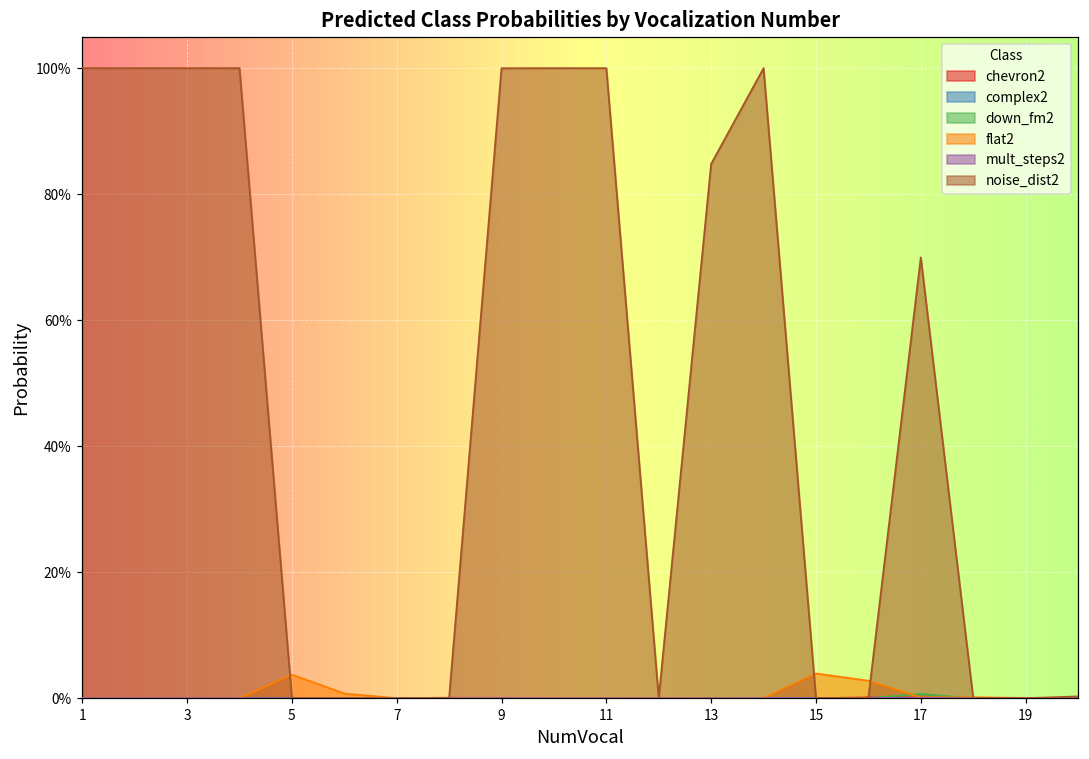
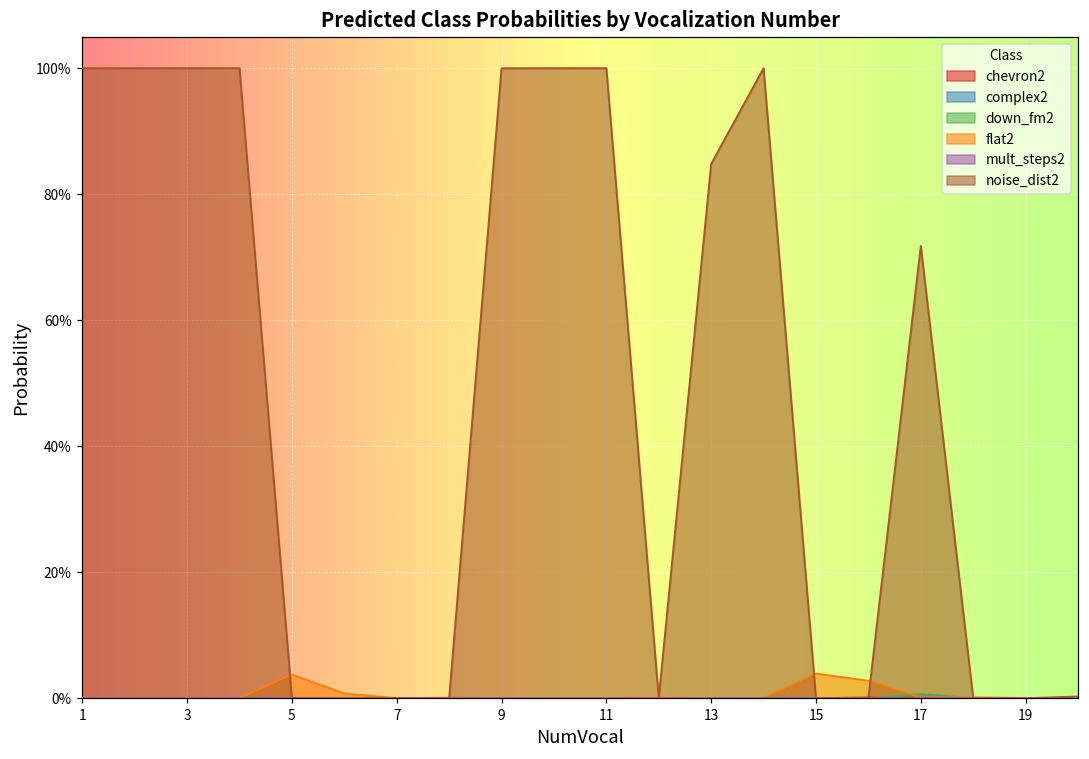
noise_dist2, 17: 70% -> 72%
